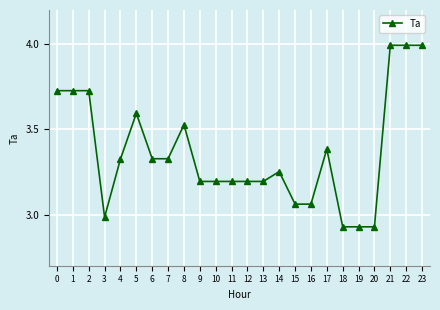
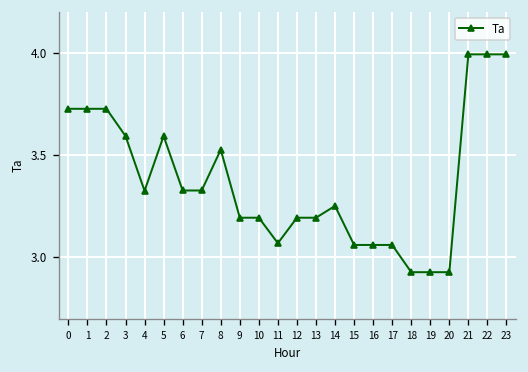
3: 2.98 -> 3.59
11: 3.19 -> 3.07
17: 3.38 -> 3.06
